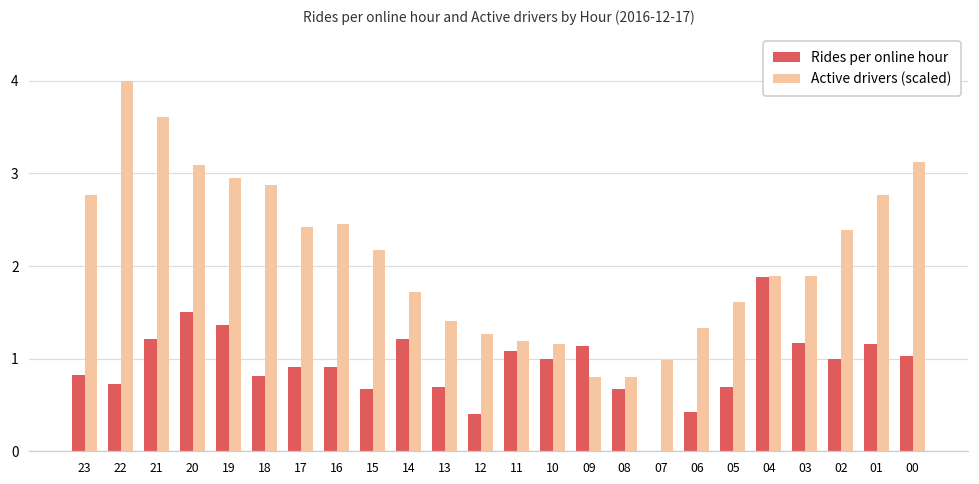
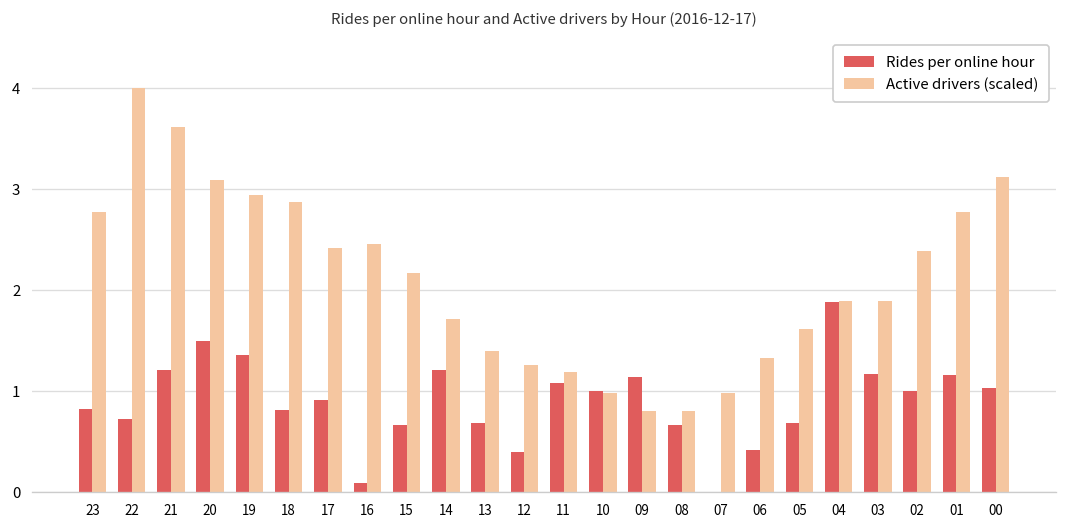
Rides per online hour, 16: 0.9 -> 0.1
Active drivers (scaled), 10: 1.2 -> 1.0
